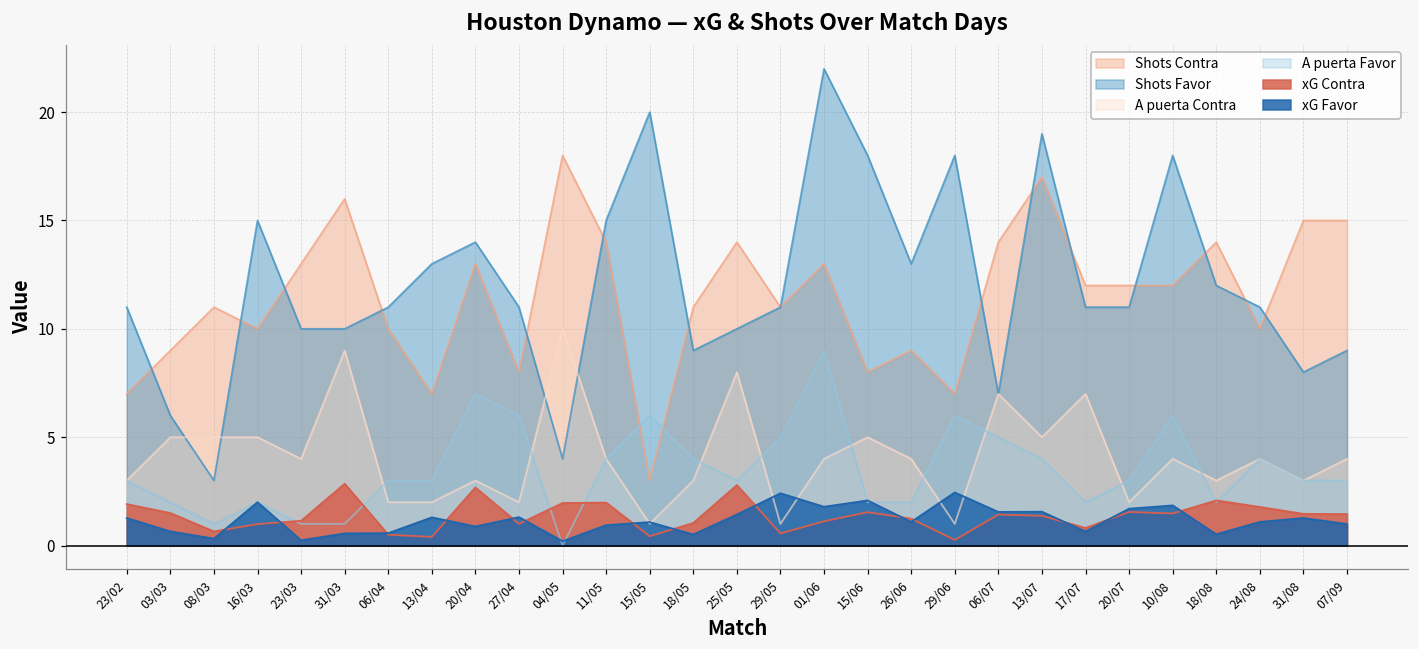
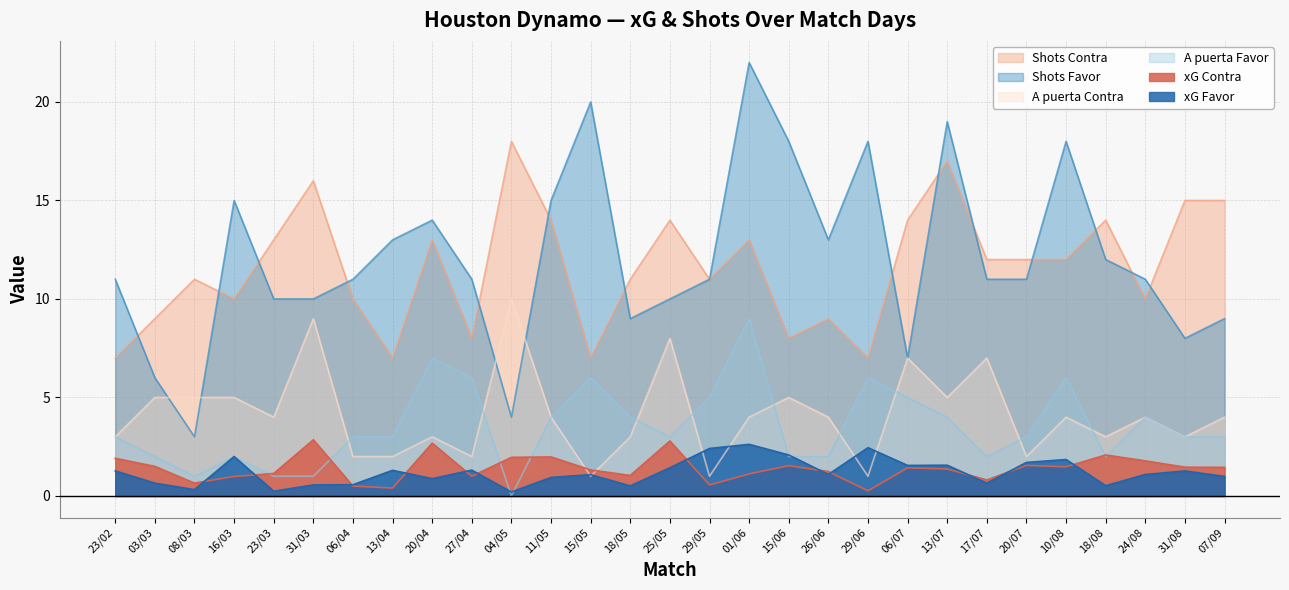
Shots Contra, 15/05: 3 -> 7
xG Contra, 15/05: 0.4 -> 1.3
xG Favor, 01/06: 1.8 -> 2.6
